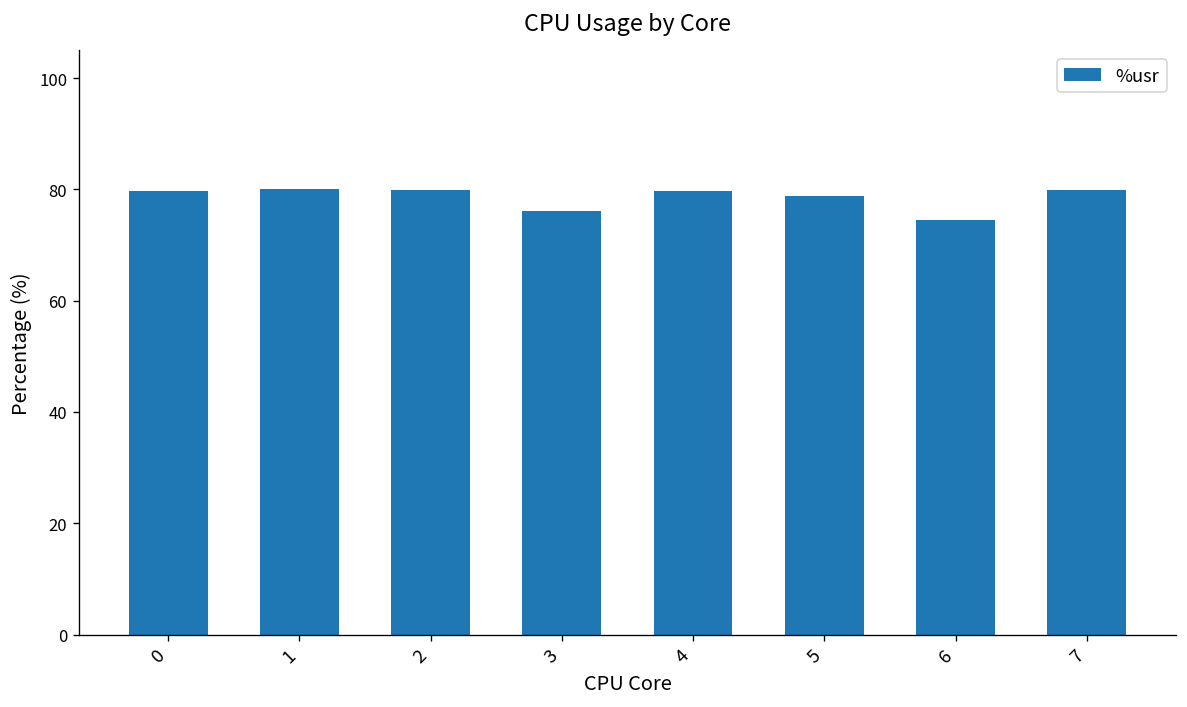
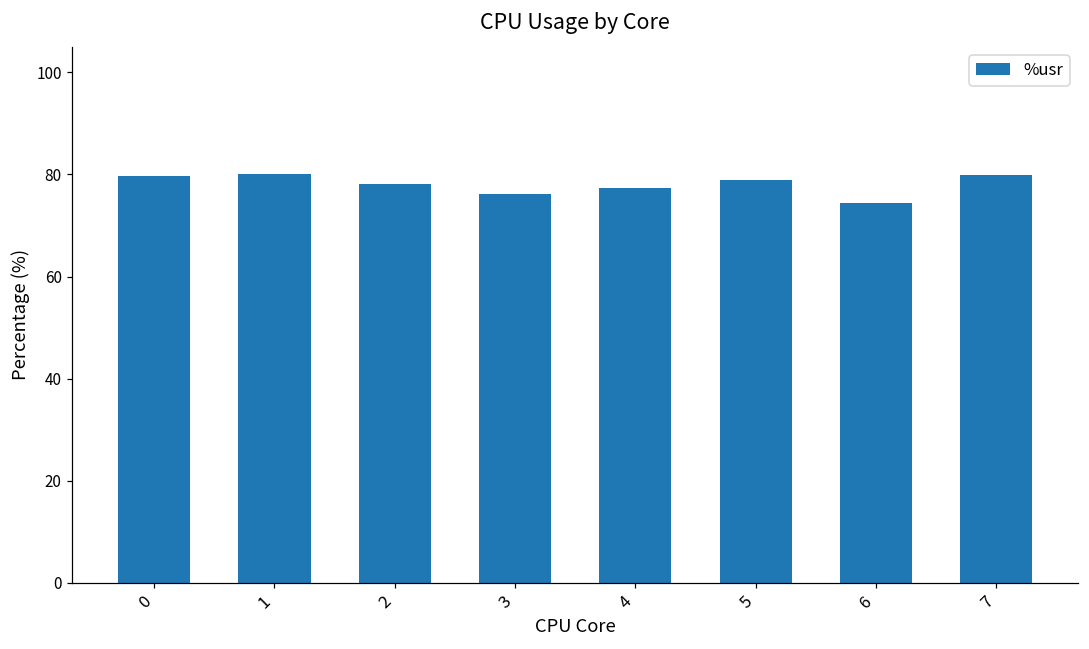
2: 80 -> 78
4: 80 -> 77
